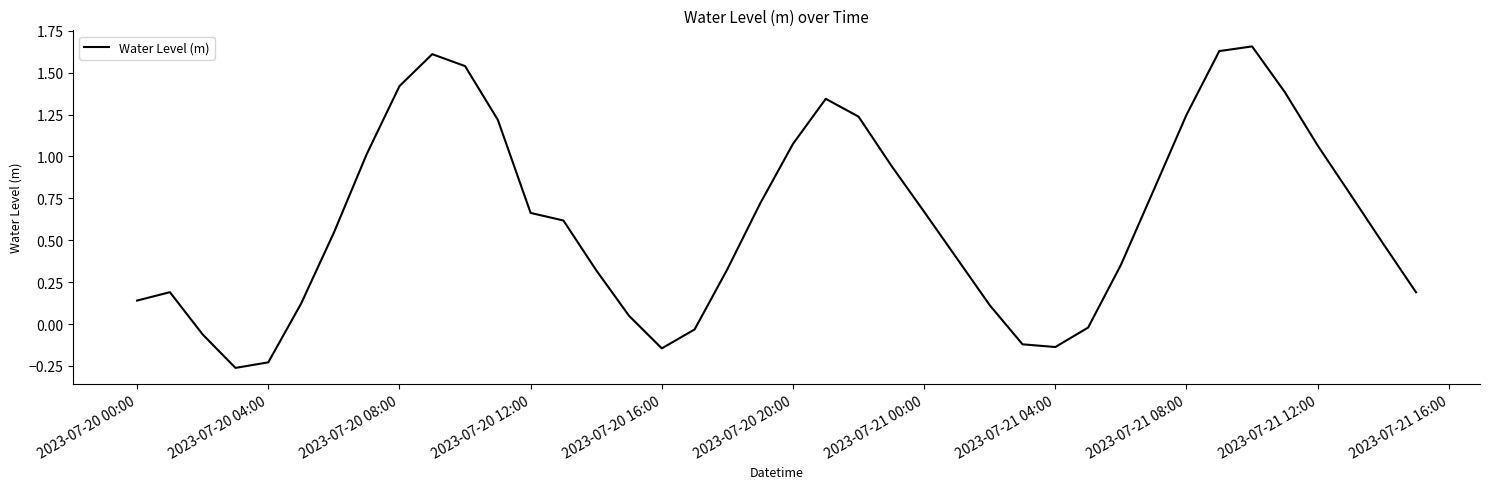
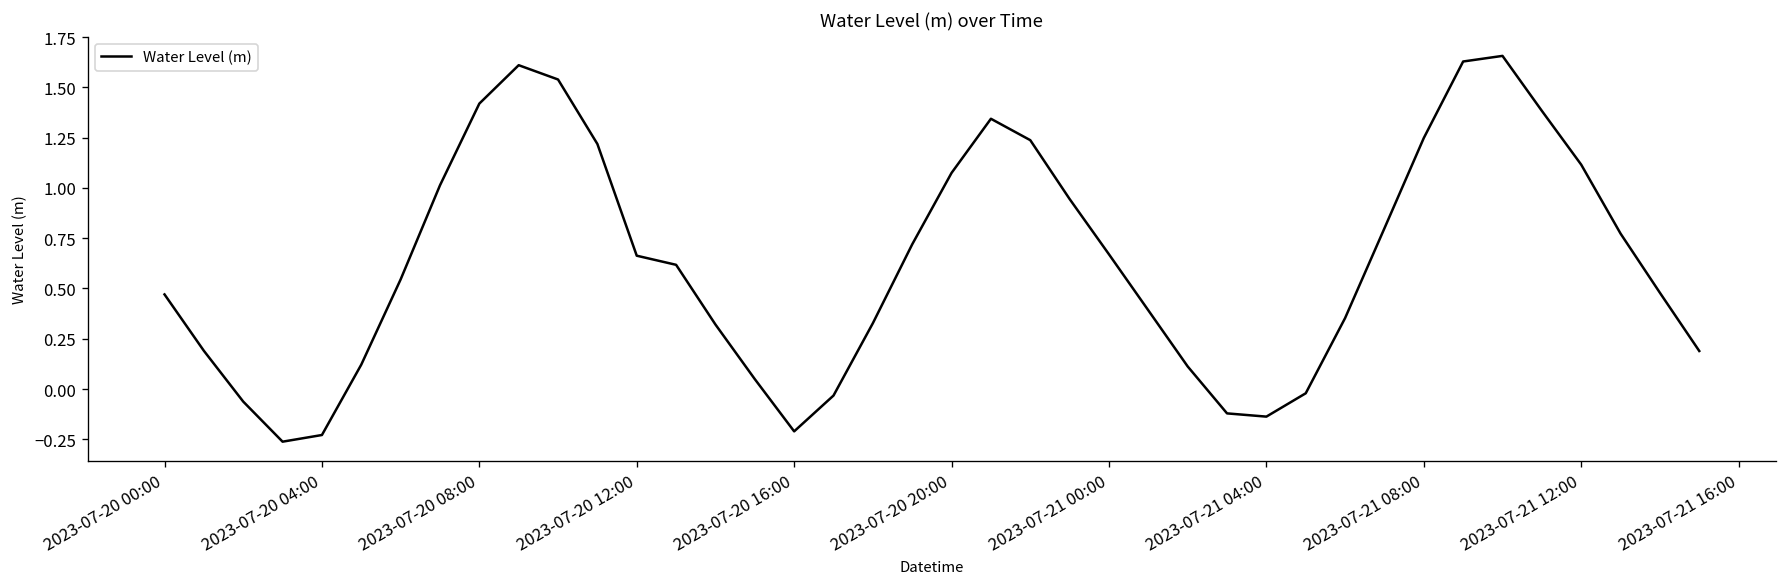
2023-07-20 00:00: 0.14 -> 0.47
2023-07-20 16:00: -0.15 -> -0.21
2023-07-21 12:00: 1.07 -> 1.12
